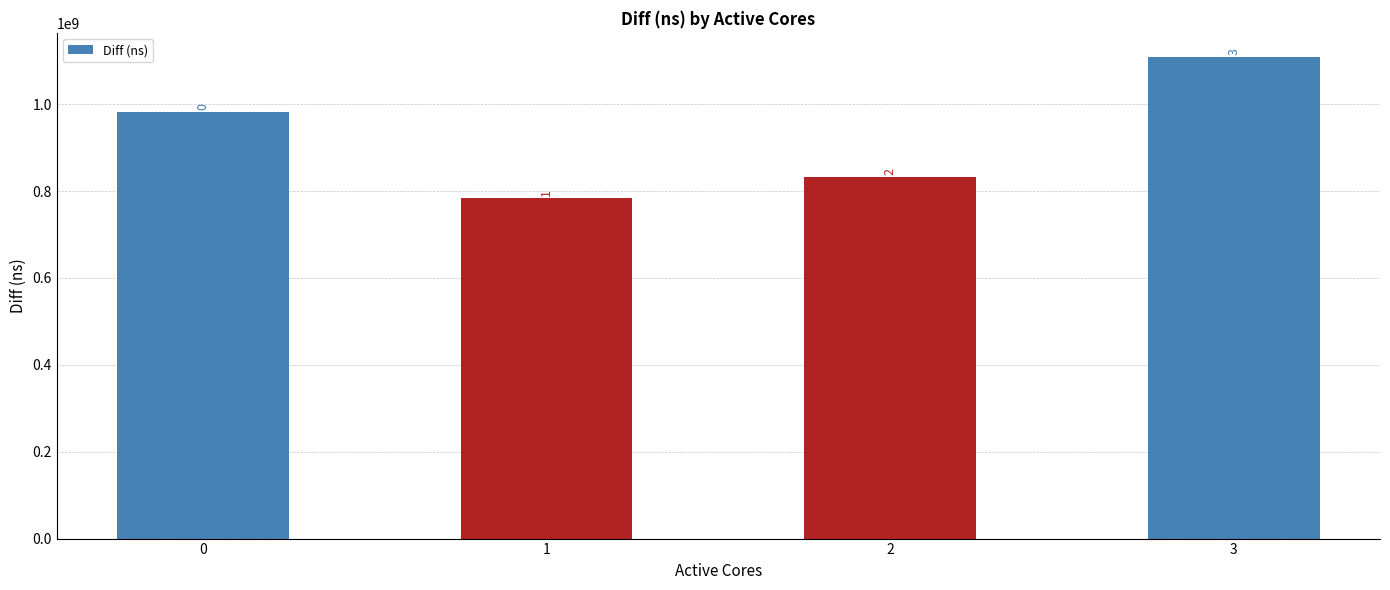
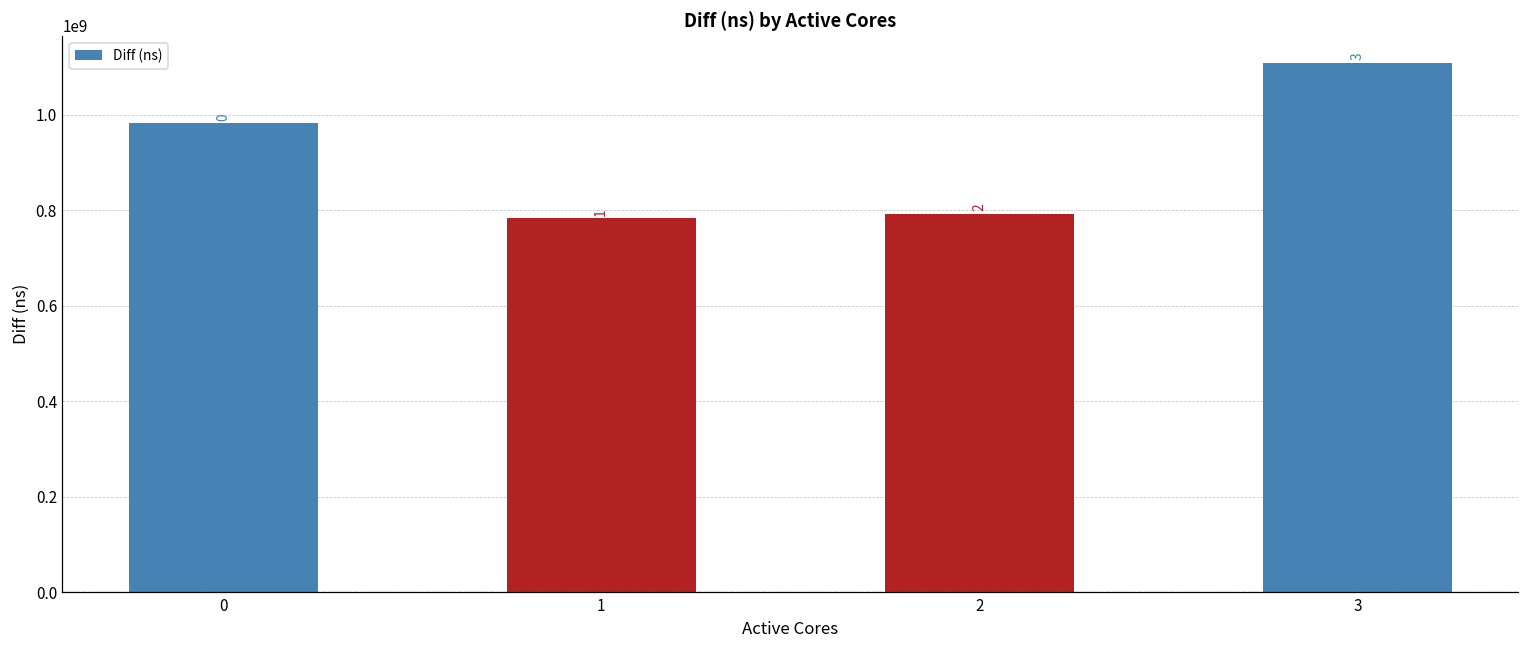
2: 830000000 -> 790000000
